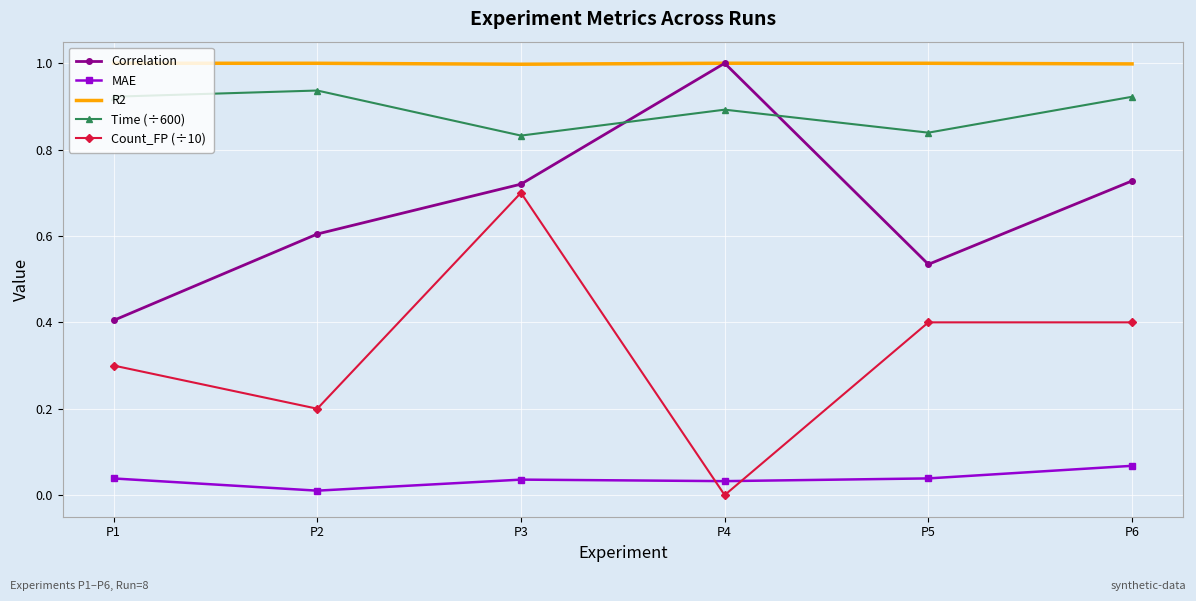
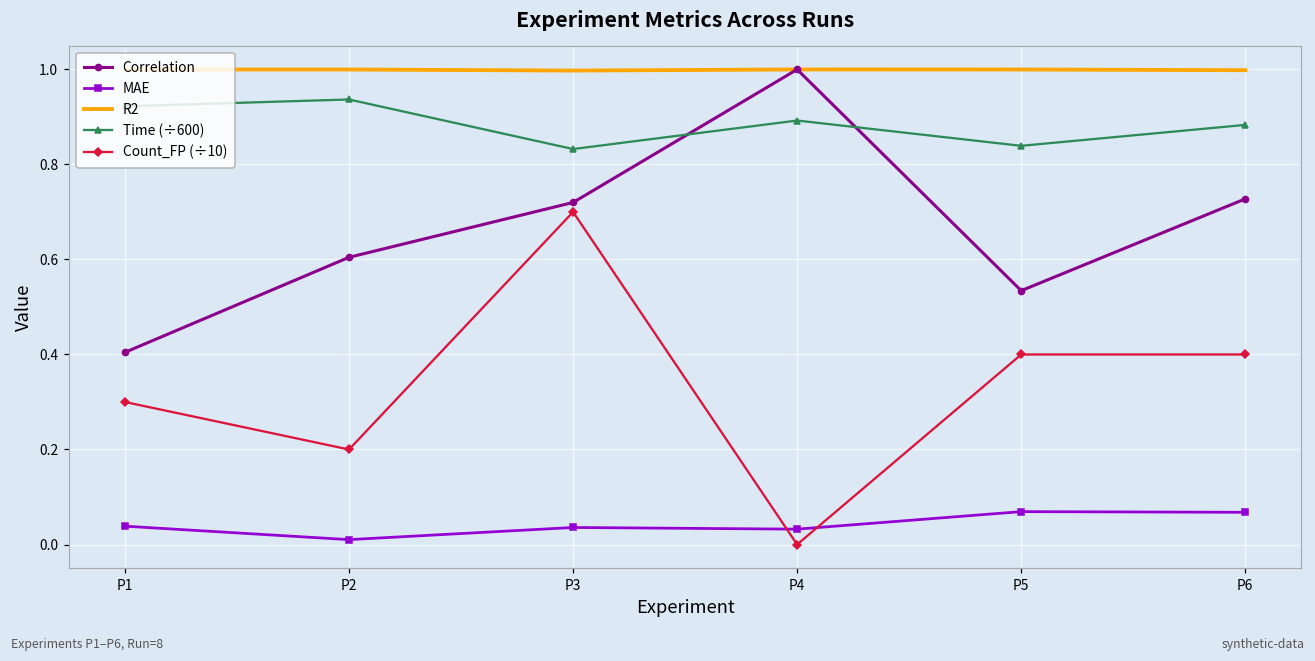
MAE, P5: 0.04 -> 0.07
Time (÷600), P6: 0.92 -> 0.88
